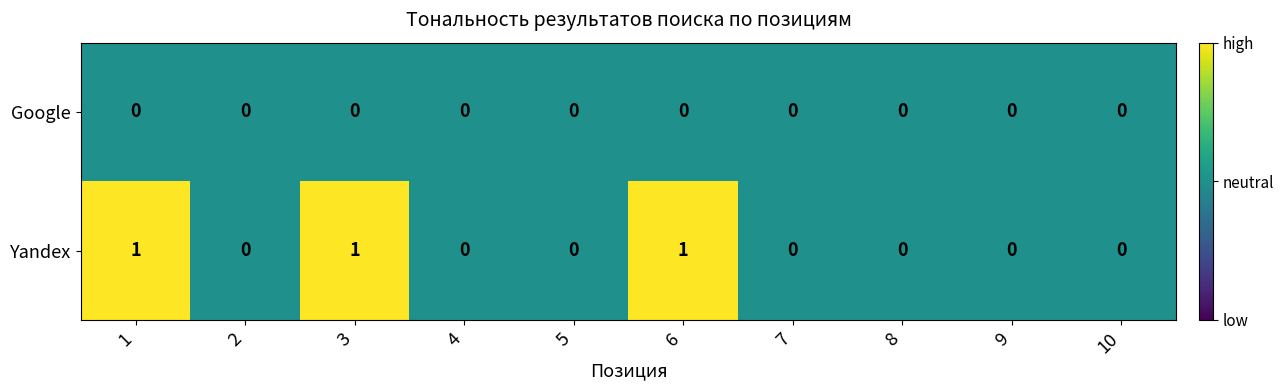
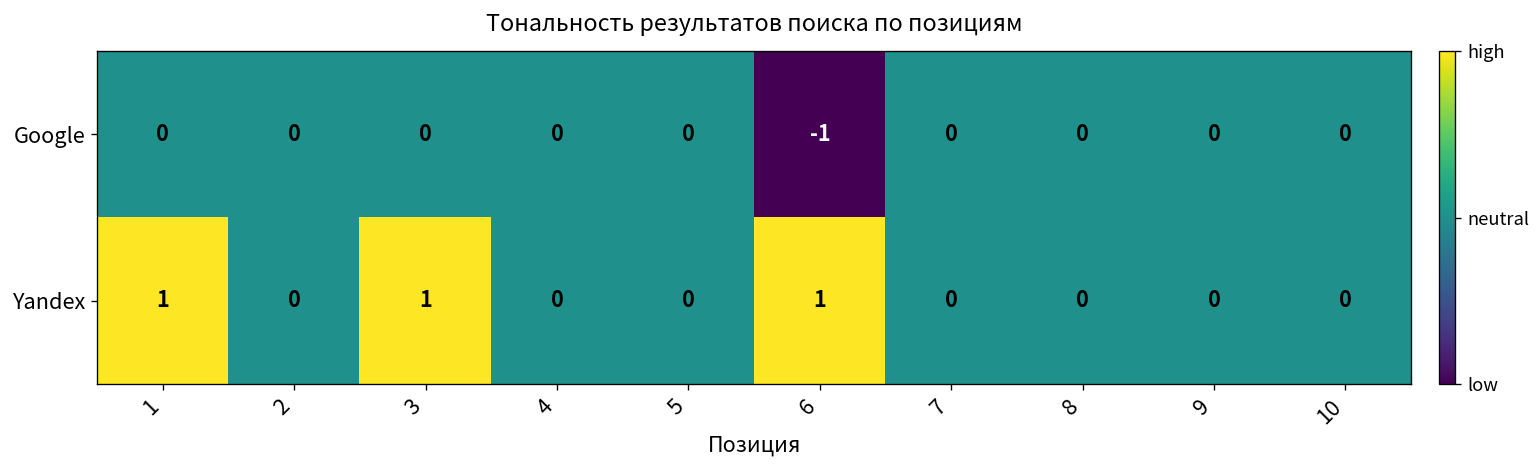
Google, 6: 0 -> -1
